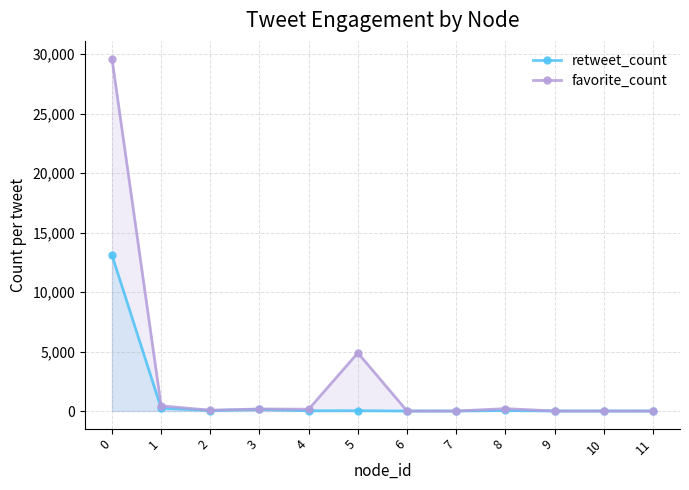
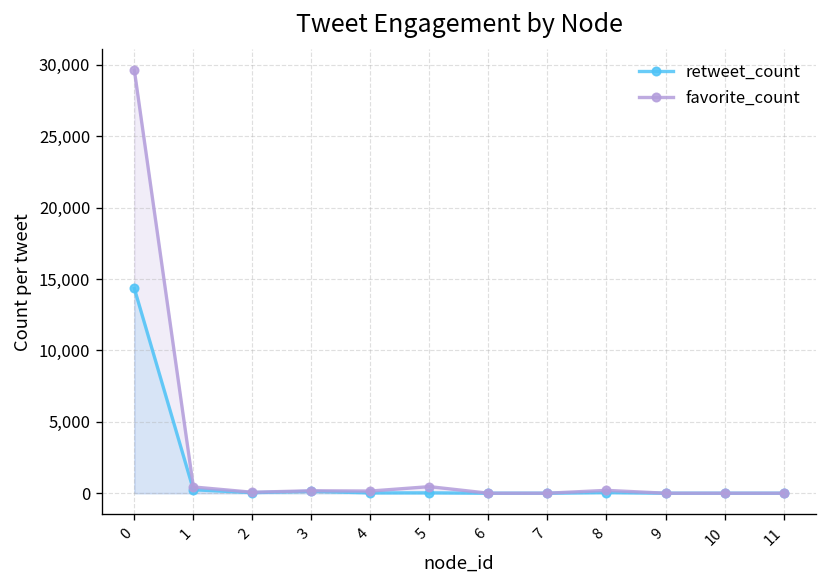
retweet_count, 0: 13,100 -> 14,300
favorite_count, 5: 4,900 -> 500
